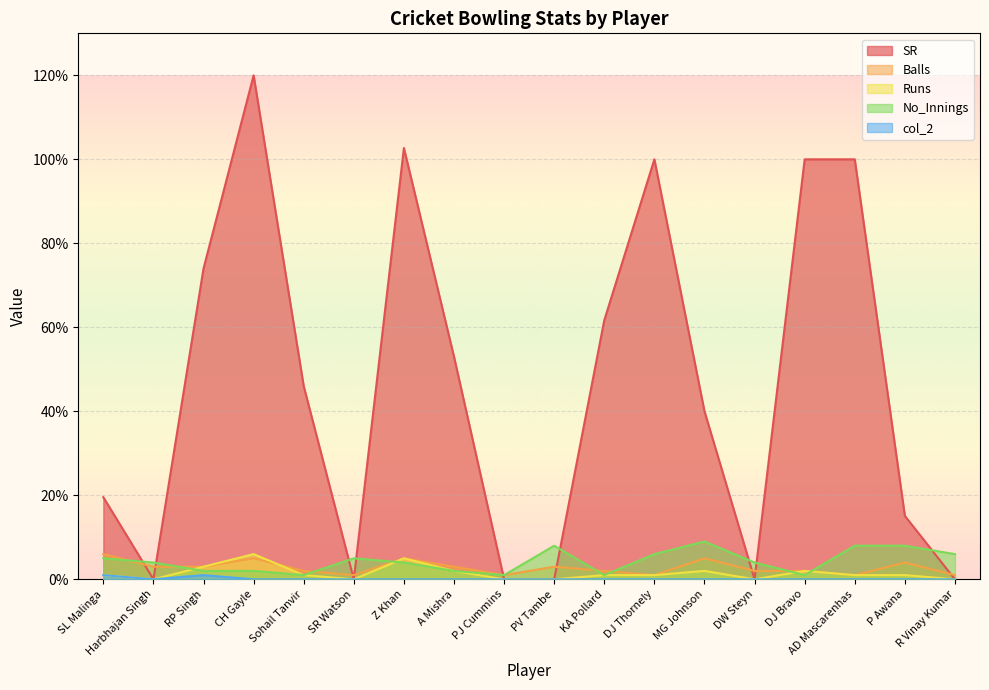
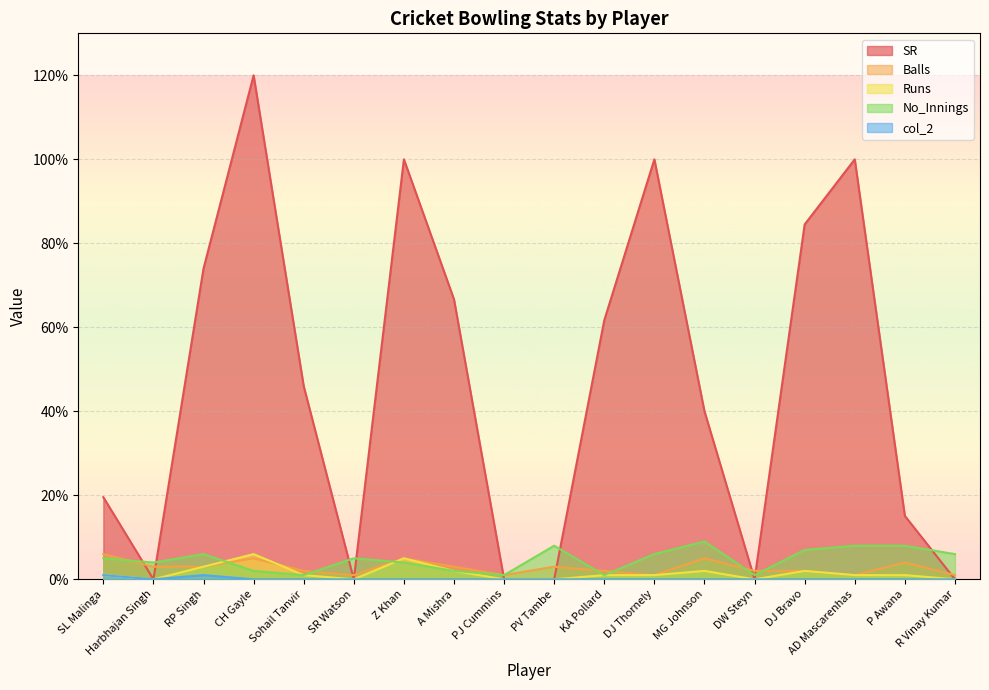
No_Innings, RP Singh: 2% -> 6%
SR, Z Khan: 103% -> 100%
SR, A Mishra: 53% -> 67%
No_Innings, DW Steyn: 4% -> 1%
SR, DJ Bravo: 100% -> 85%
No_Innings, DJ Bravo: 1% -> 7%
